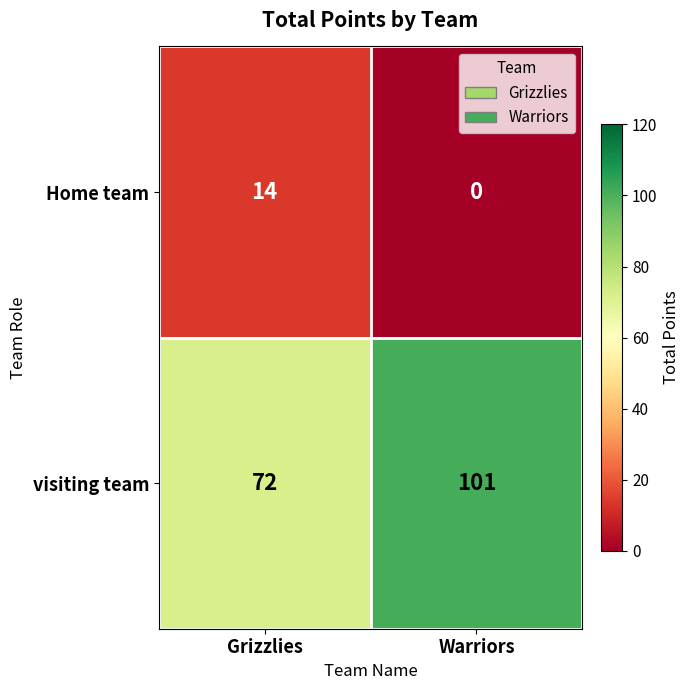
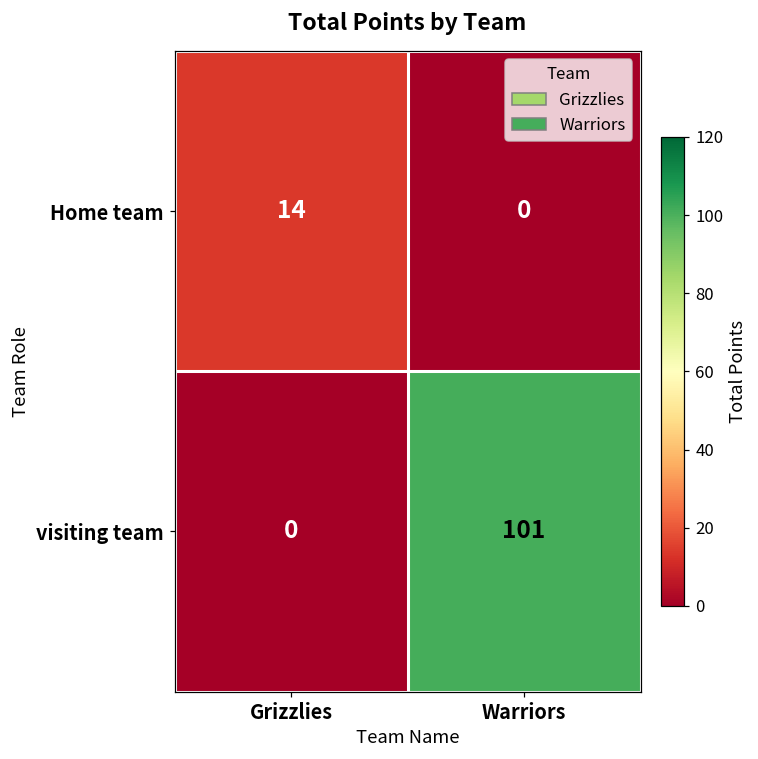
visiting team, Grizzlies: 72 -> 0
